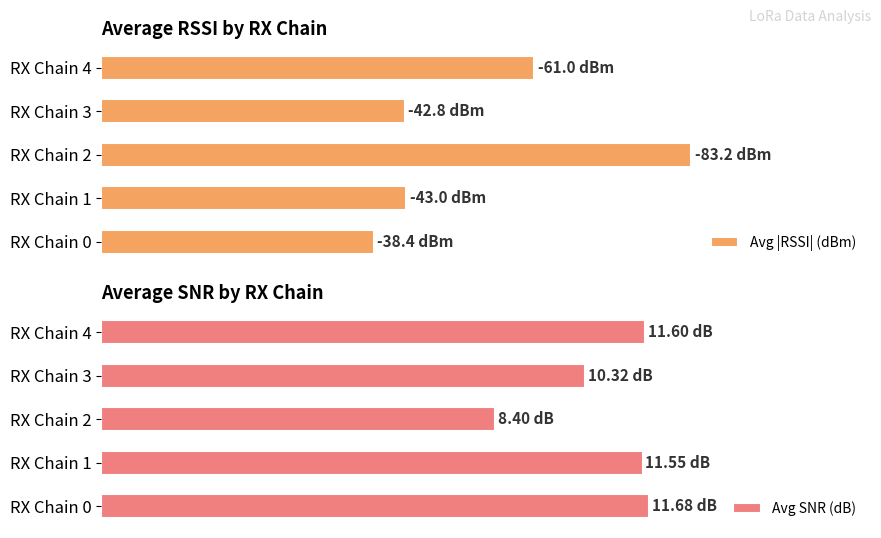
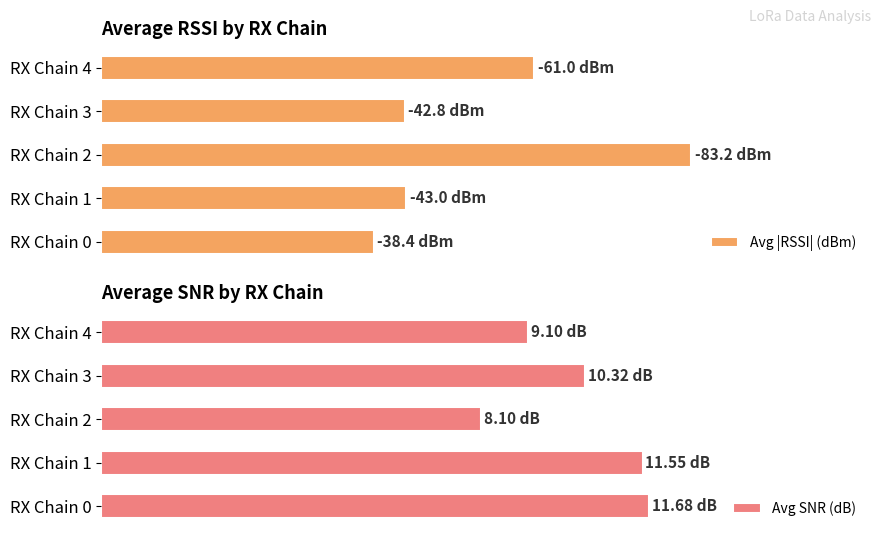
Average SNR by RX Chain, RX Chain 4: 11.60 -> 9.10
Average SNR by RX Chain, RX Chain 2: 8.40 -> 8.10
